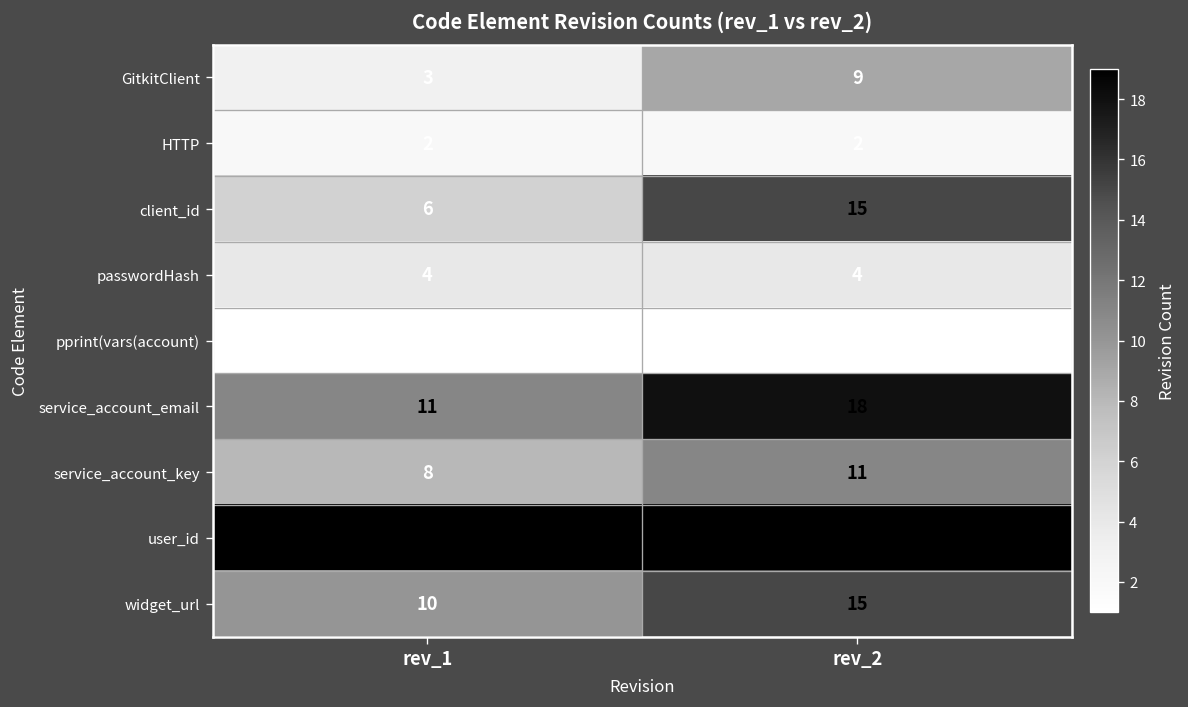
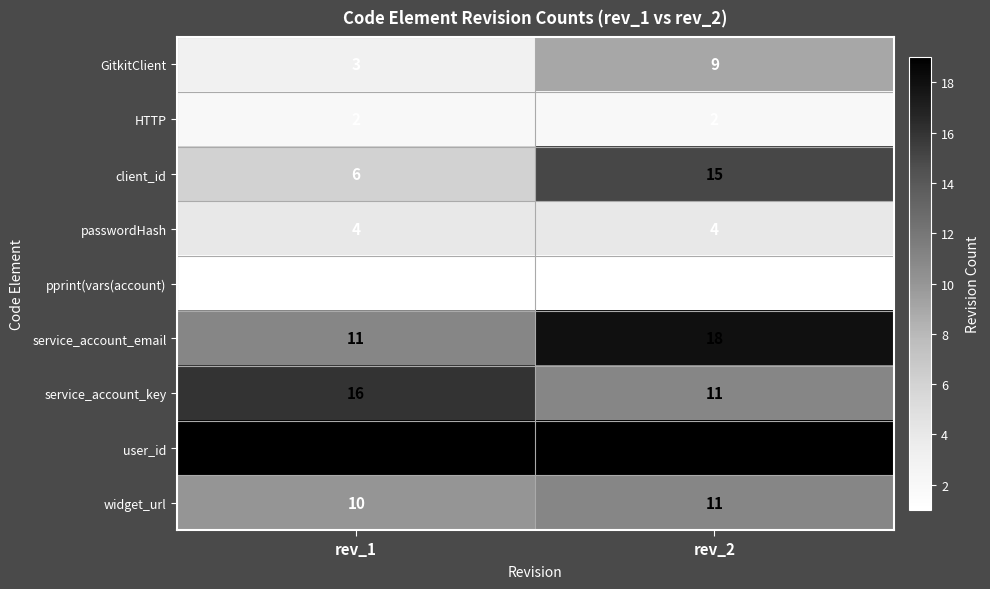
service_account_key, rev_1: 8 -> 16
widget_url, rev_2: 15 -> 11
